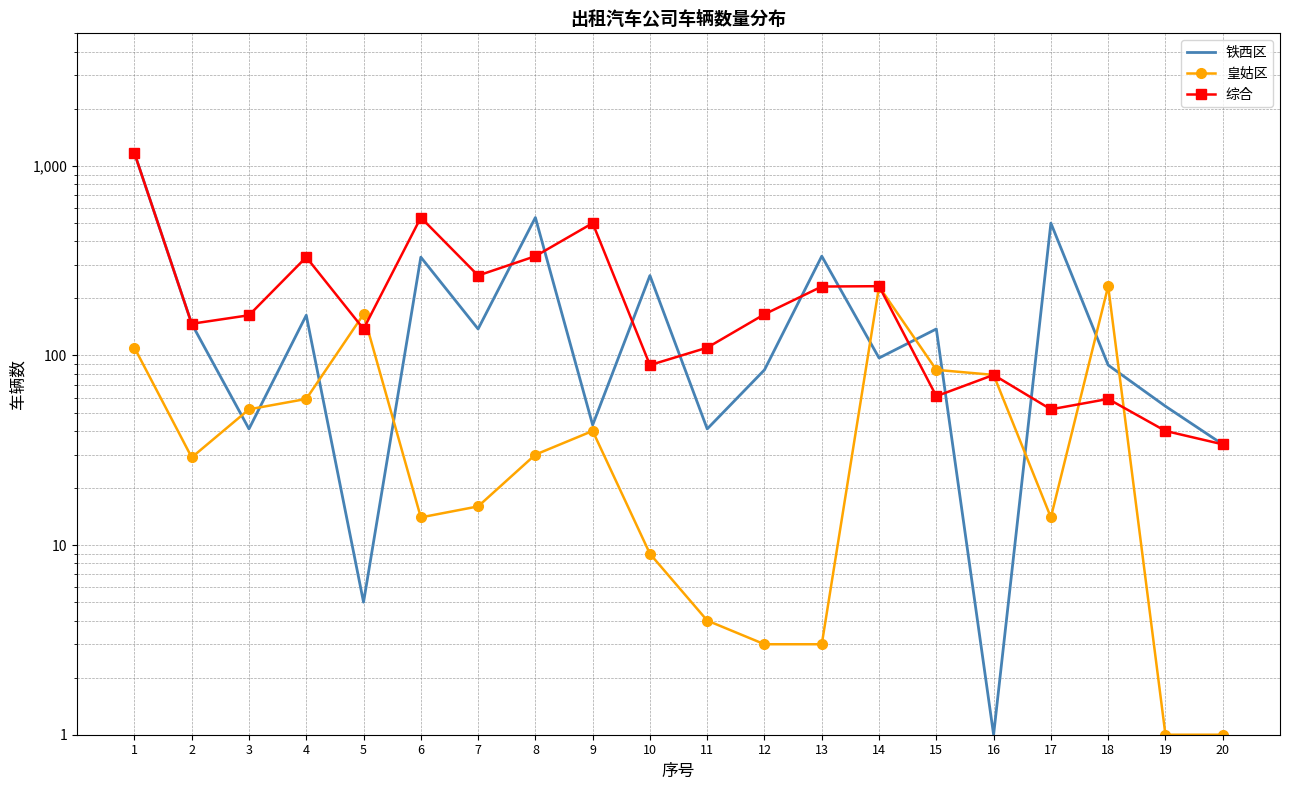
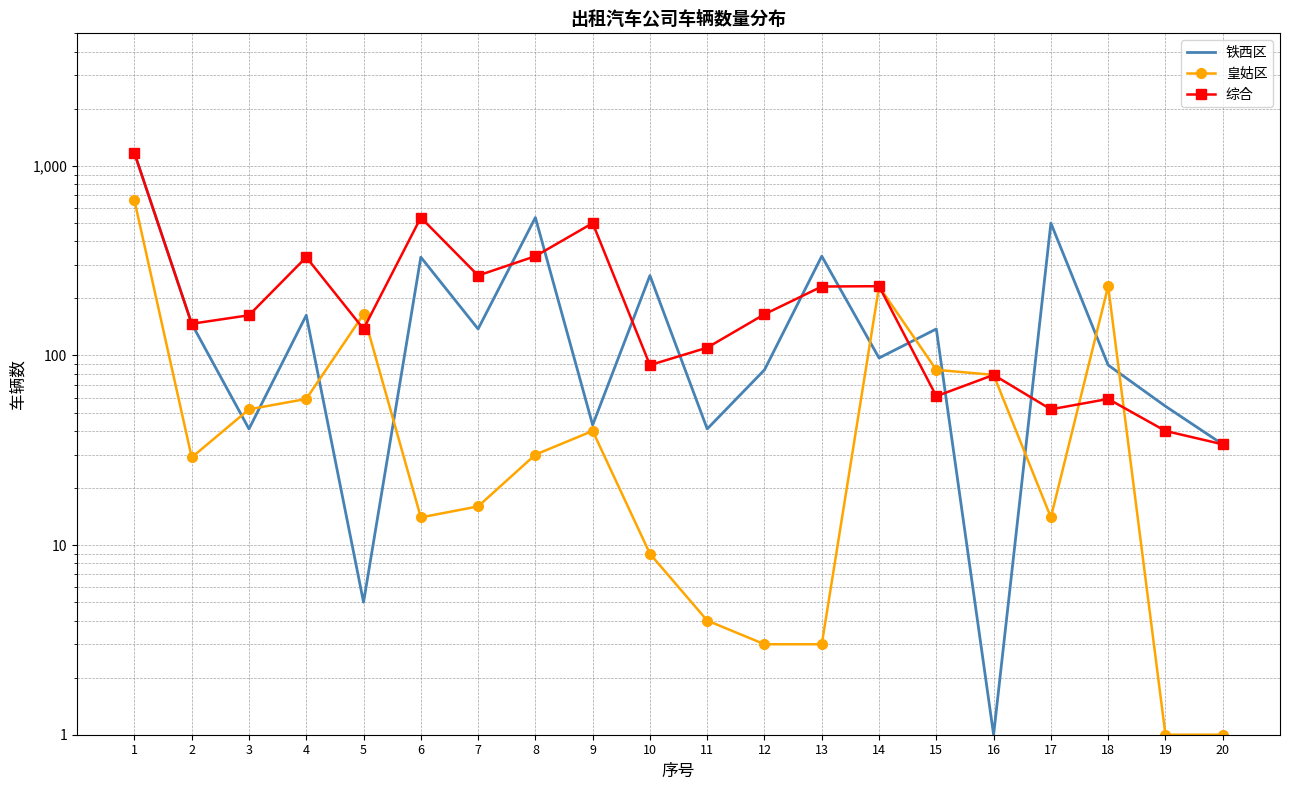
皇姑区, 1: 110 -> 660
